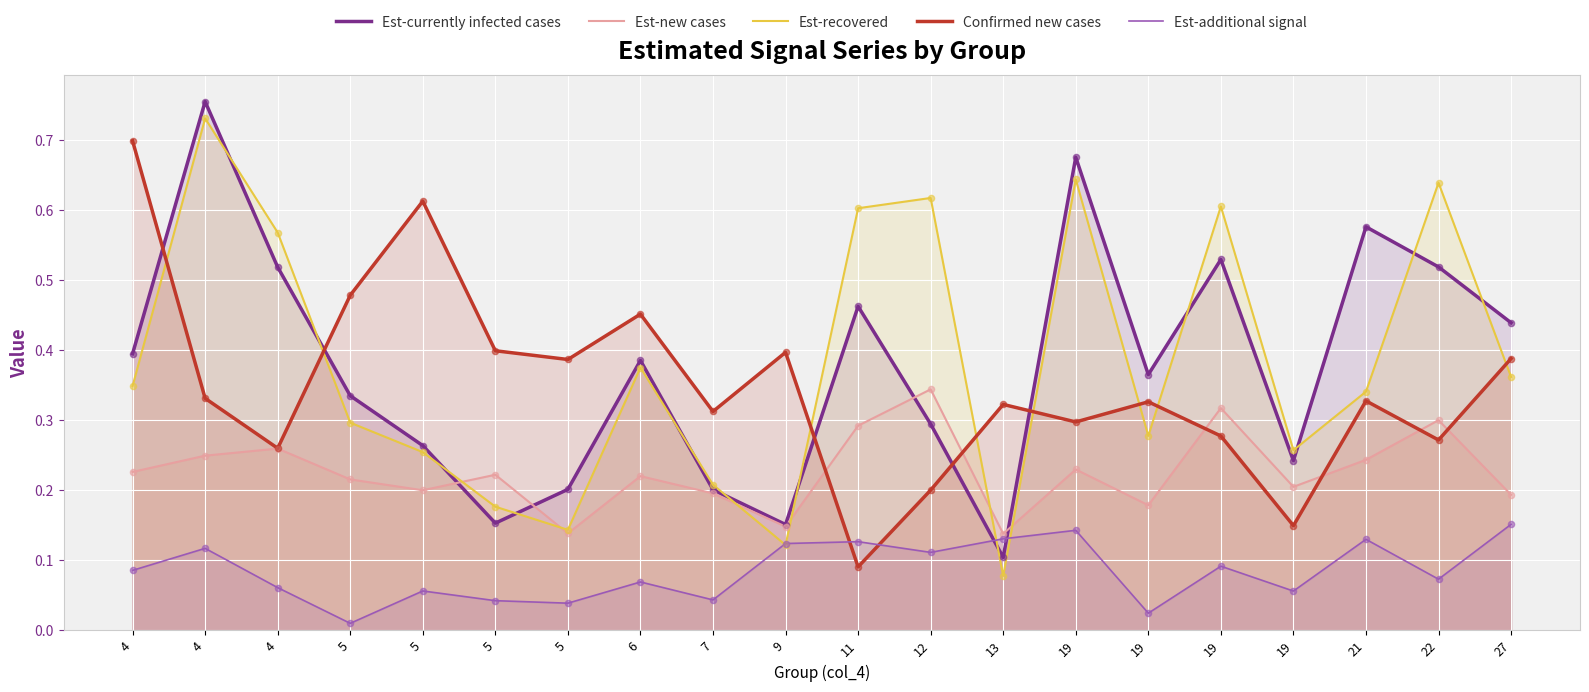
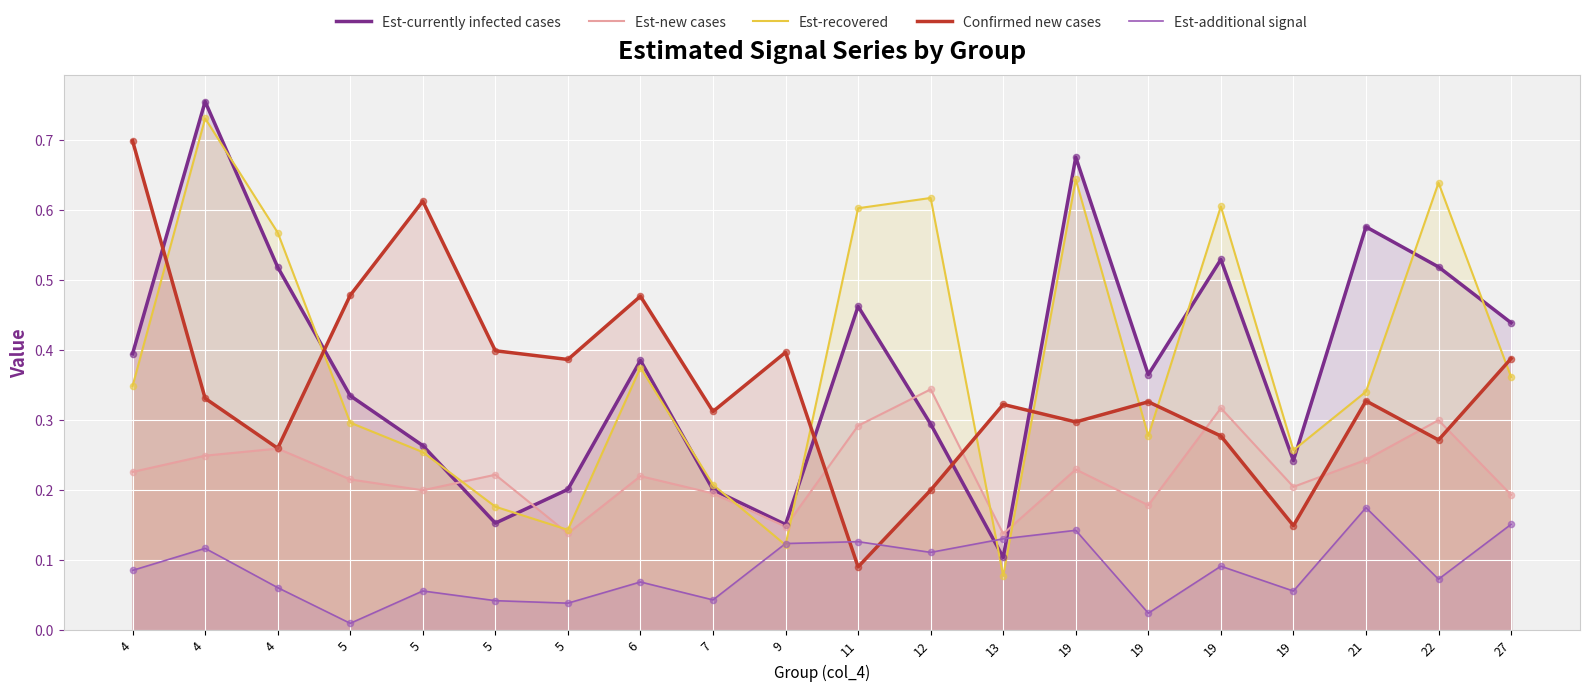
Confirmed new cases, 6: 0.45 -> 0.48
Est-additional signal, 21: 0.13 -> 0.18
